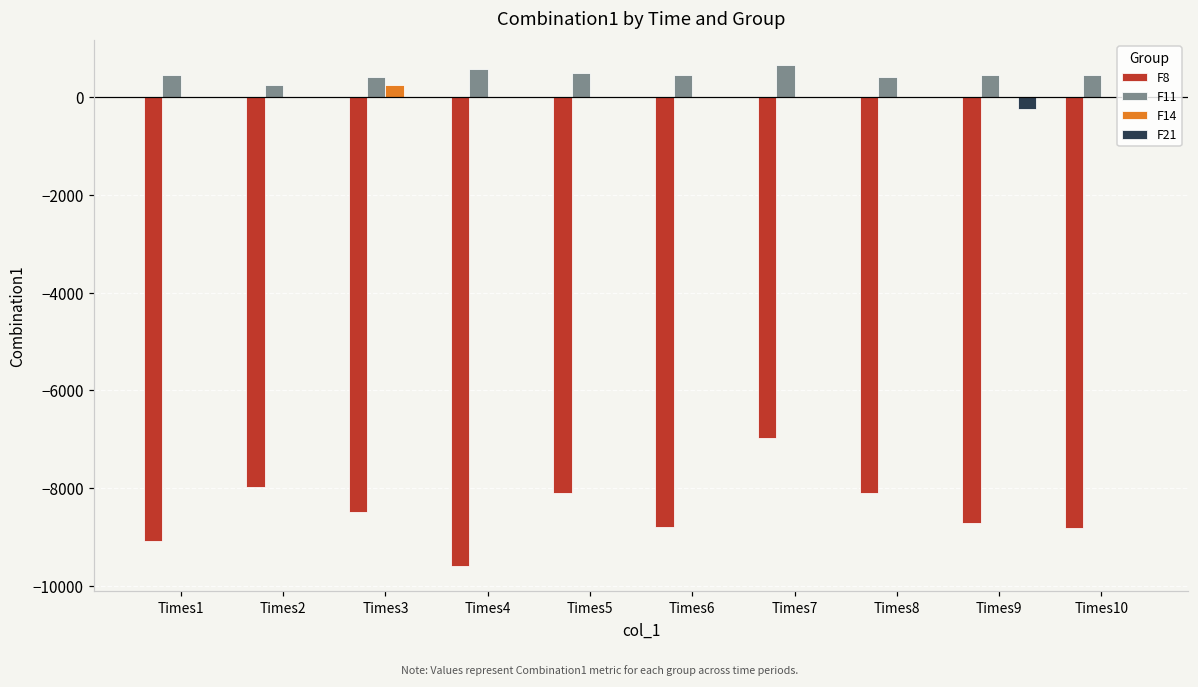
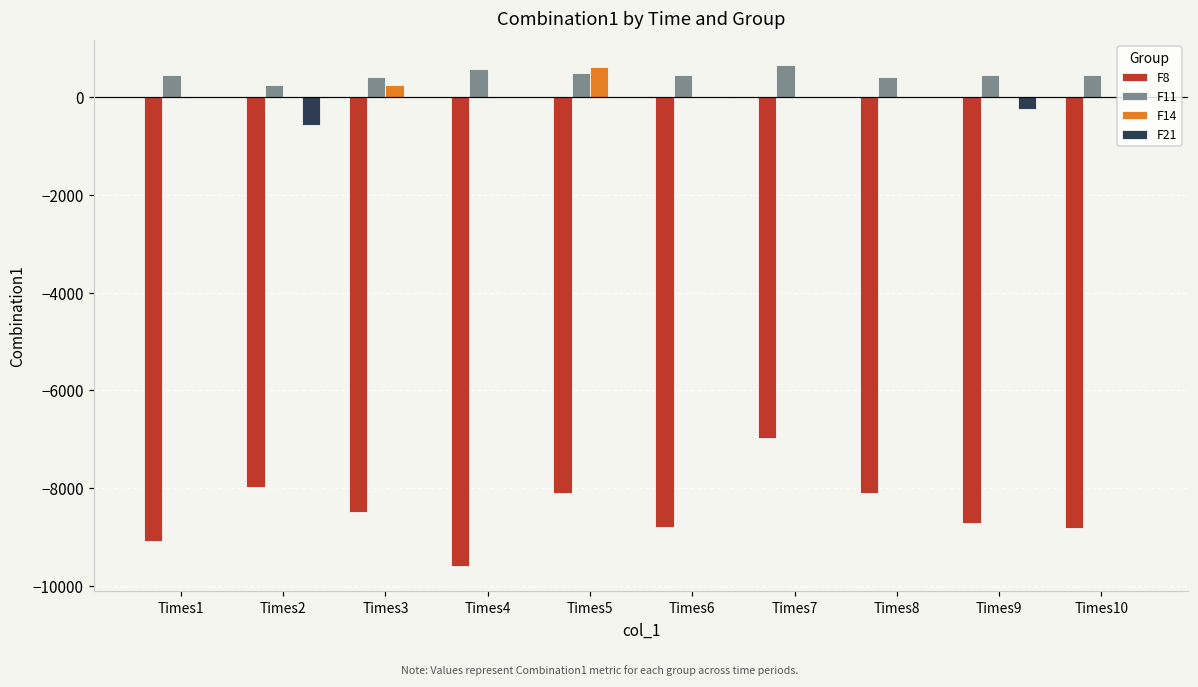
F21, Times2: 0 -> -600
F14, Times5: 0 -> 600
